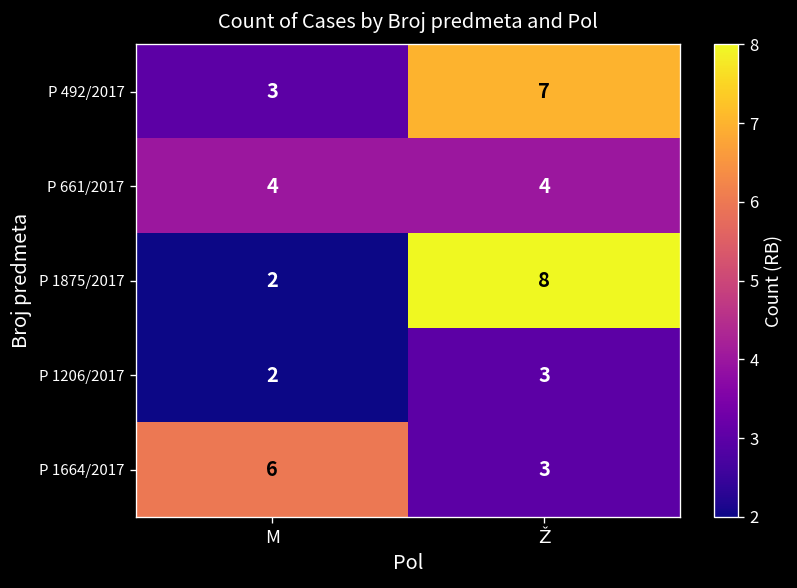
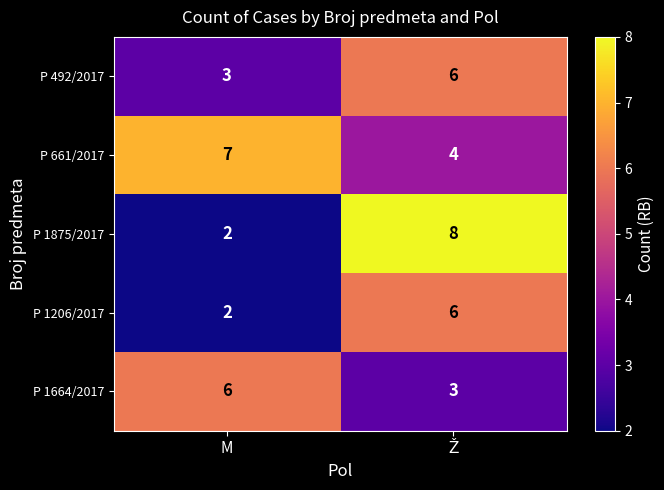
P 492/2017, Ž: 7 -> 6
P 661/2017, M: 4 -> 7
P 1206/2017, Ž: 3 -> 6
